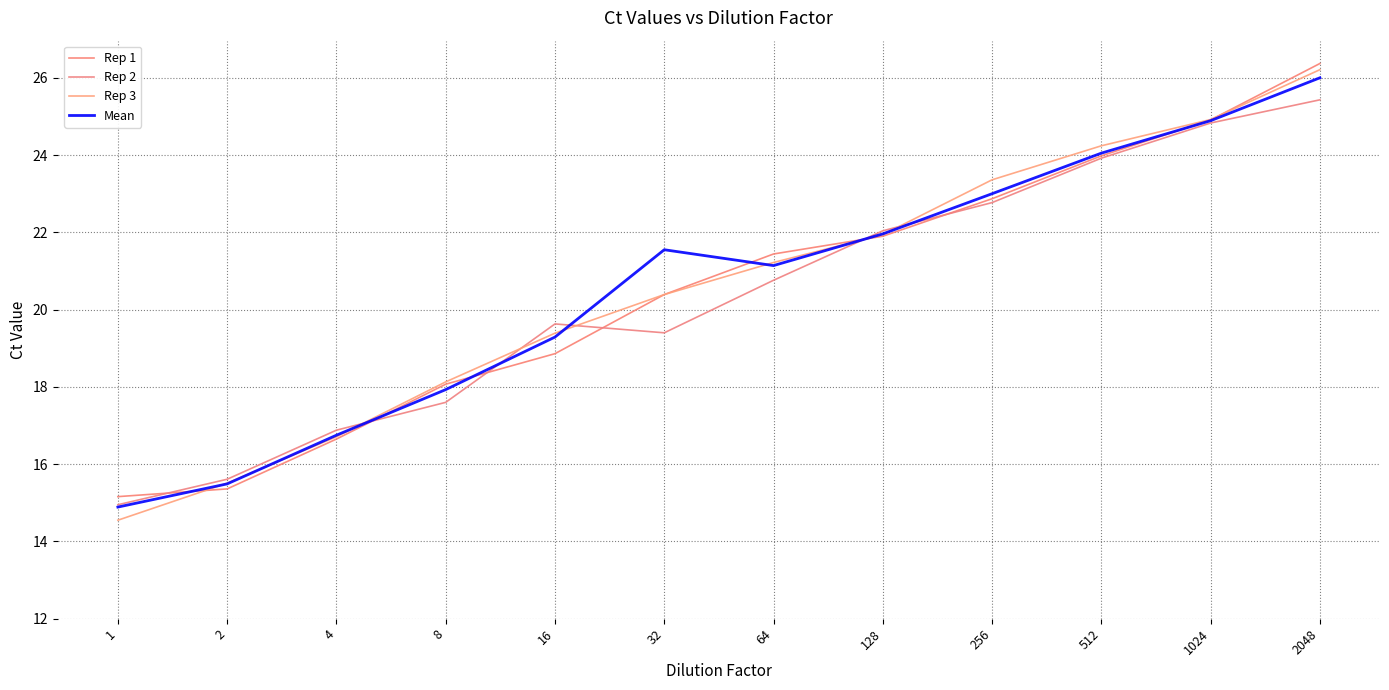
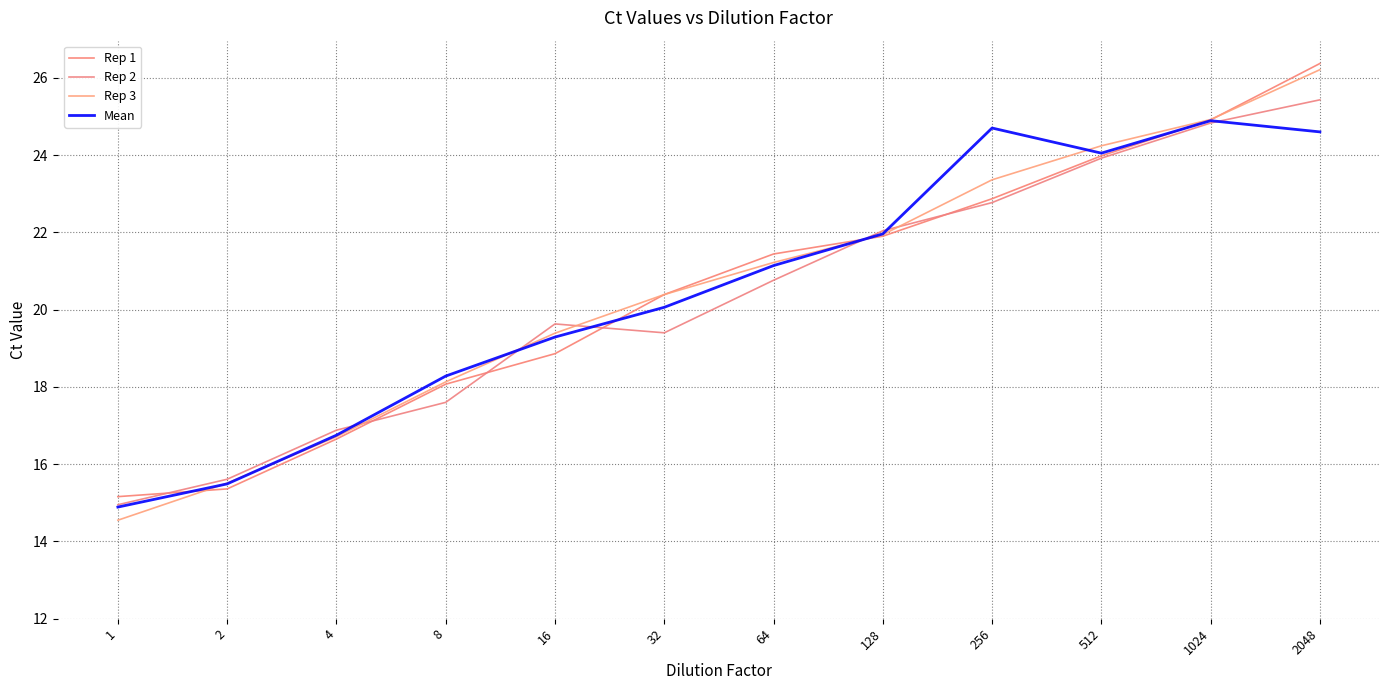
Mean, 8: 17.9 -> 18.3
Mean, 32: 21.6 -> 20.1
Mean, 256: 23.0 -> 24.7
Mean, 2048: 26.0 -> 24.6
